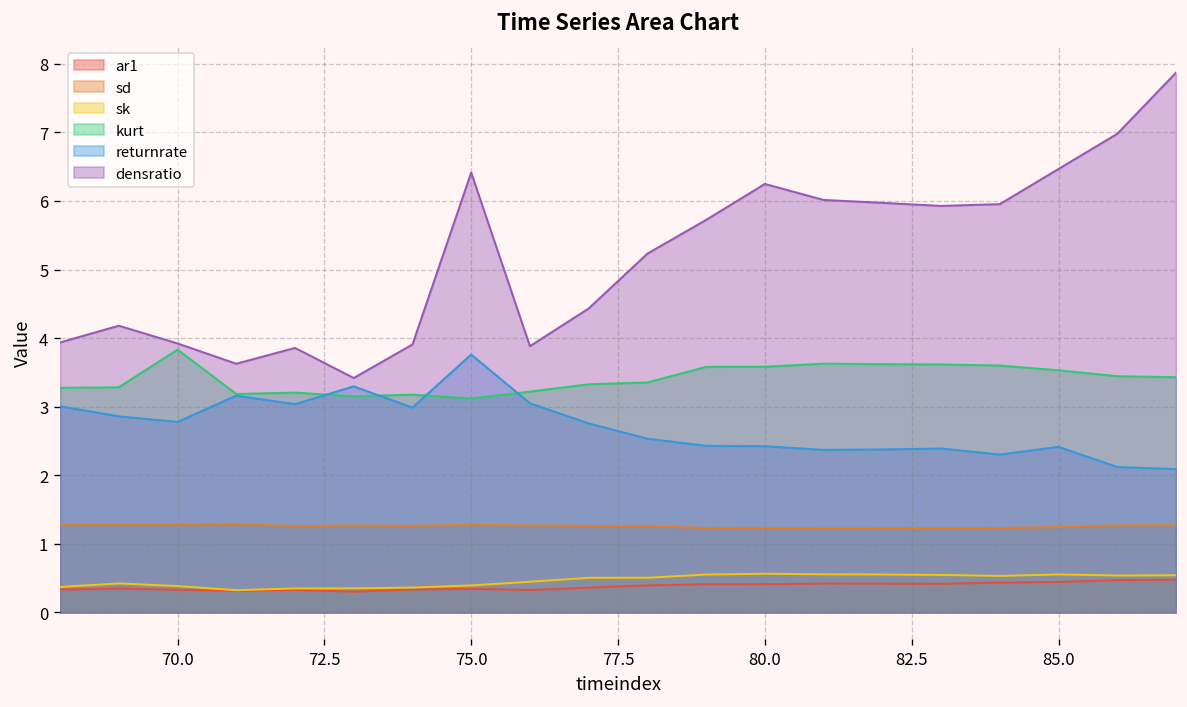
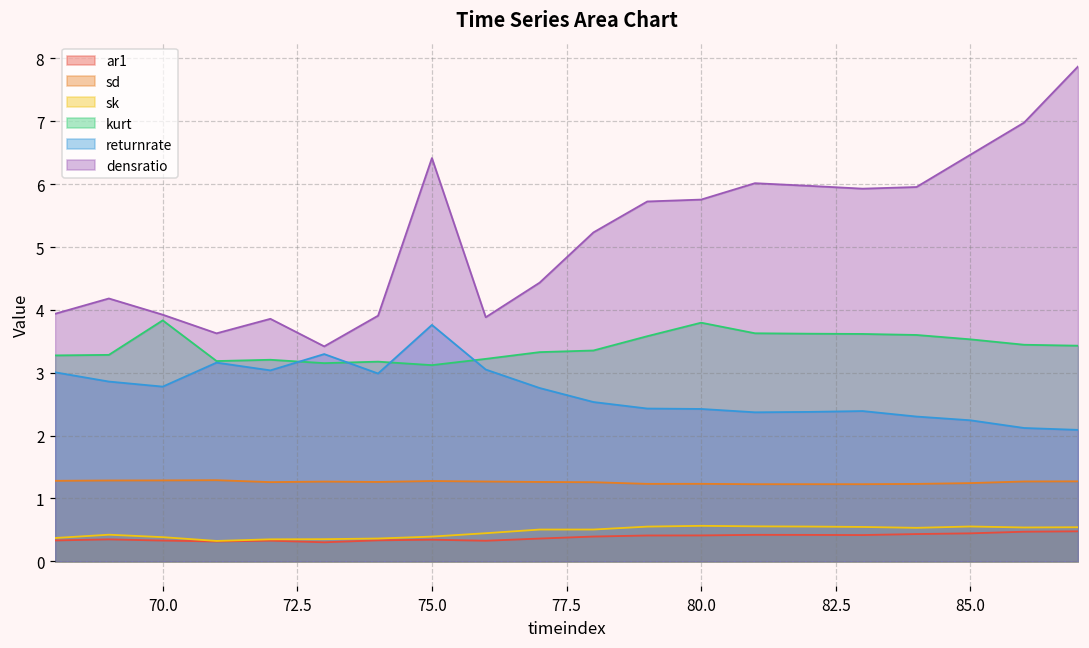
kurt, 80.0: 3.6 -> 3.8
densratio, 80.0: 6.2 -> 5.8
returnrate, 85.0: 2.4 -> 2.2
